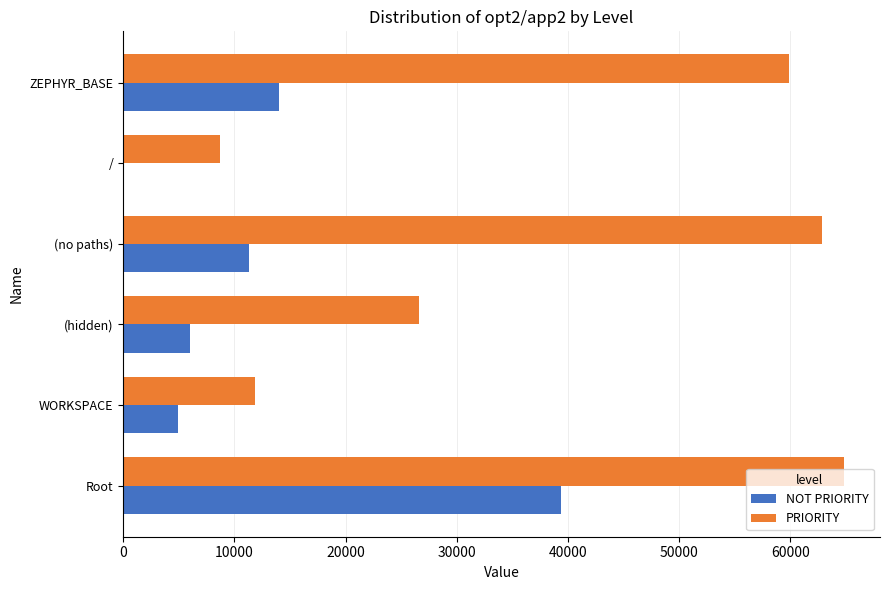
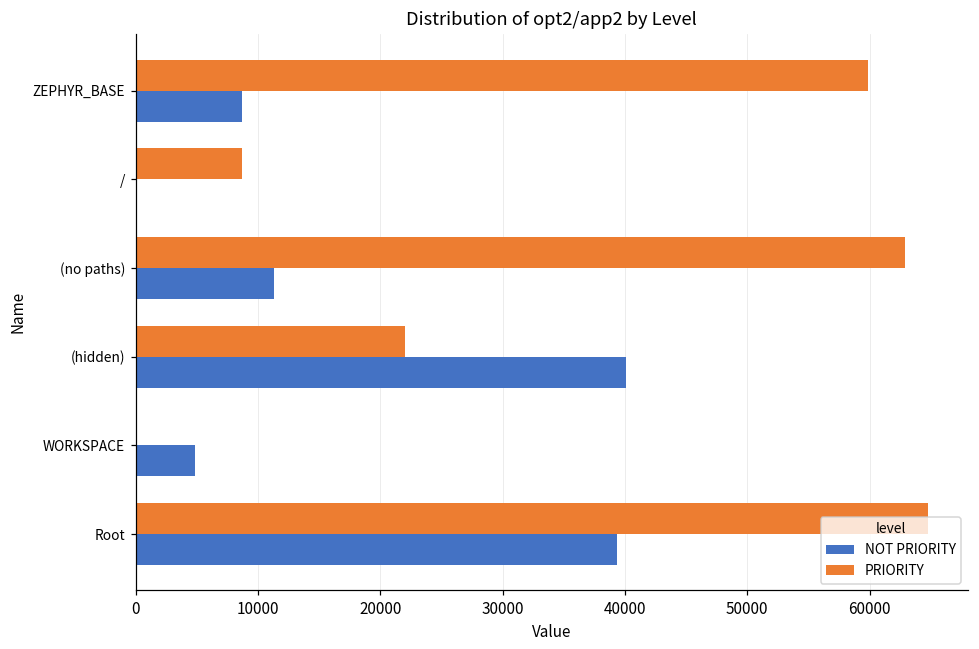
NOT PRIORITY, ZEPHYR_BASE: 14000 -> 8700
PRIORITY, (hidden): 26600 -> 22000
NOT PRIORITY, (hidden): 6000 -> 40100
PRIORITY, WORKSPACE: 11800 -> 0
